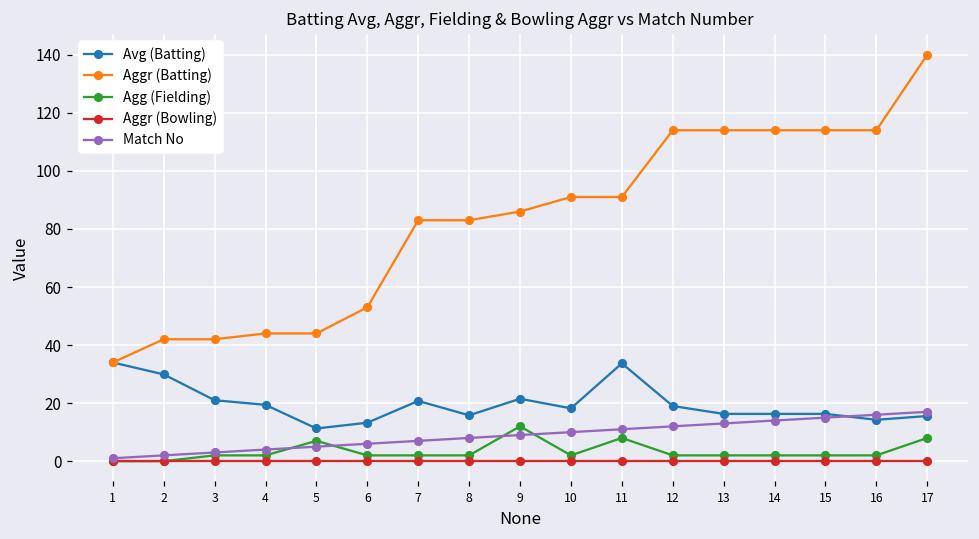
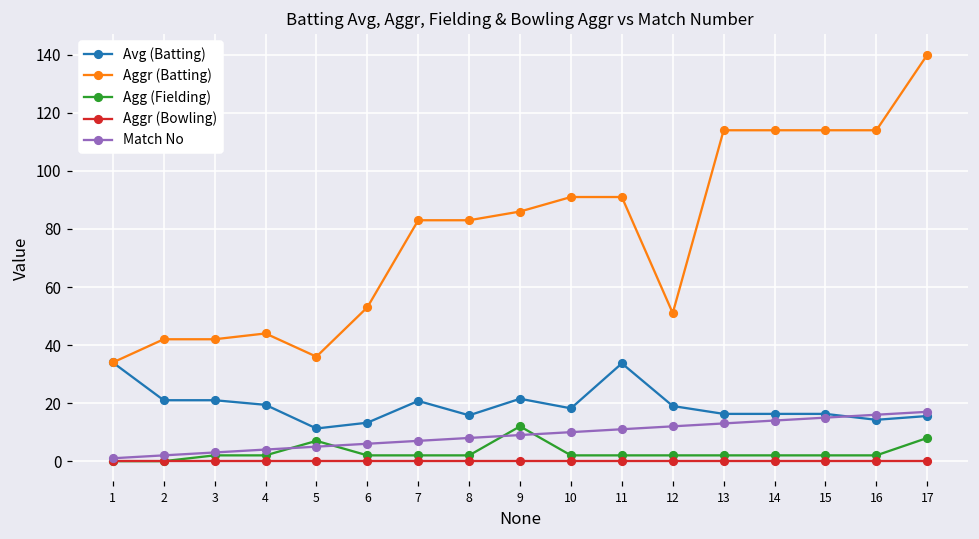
Avg (Batting), 2: 30 -> 21
Aggr (Batting), 5: 44 -> 36
Agg (Fielding), 11: 8 -> 2
Aggr (Batting), 12: 114 -> 51
